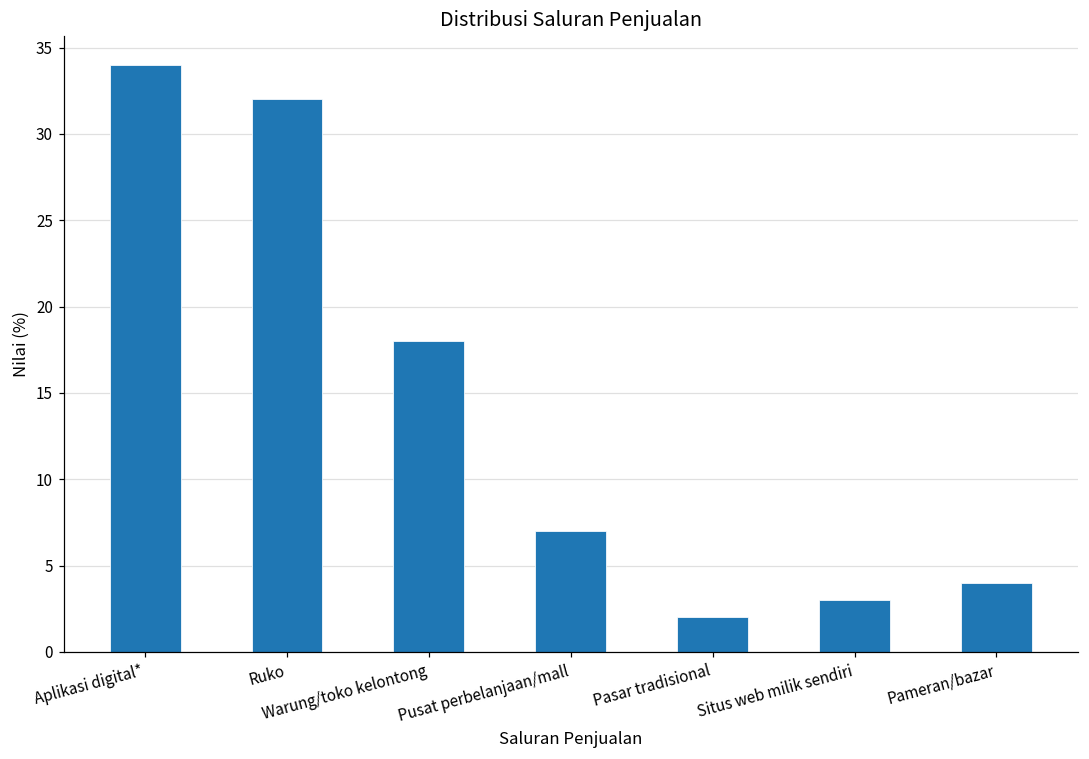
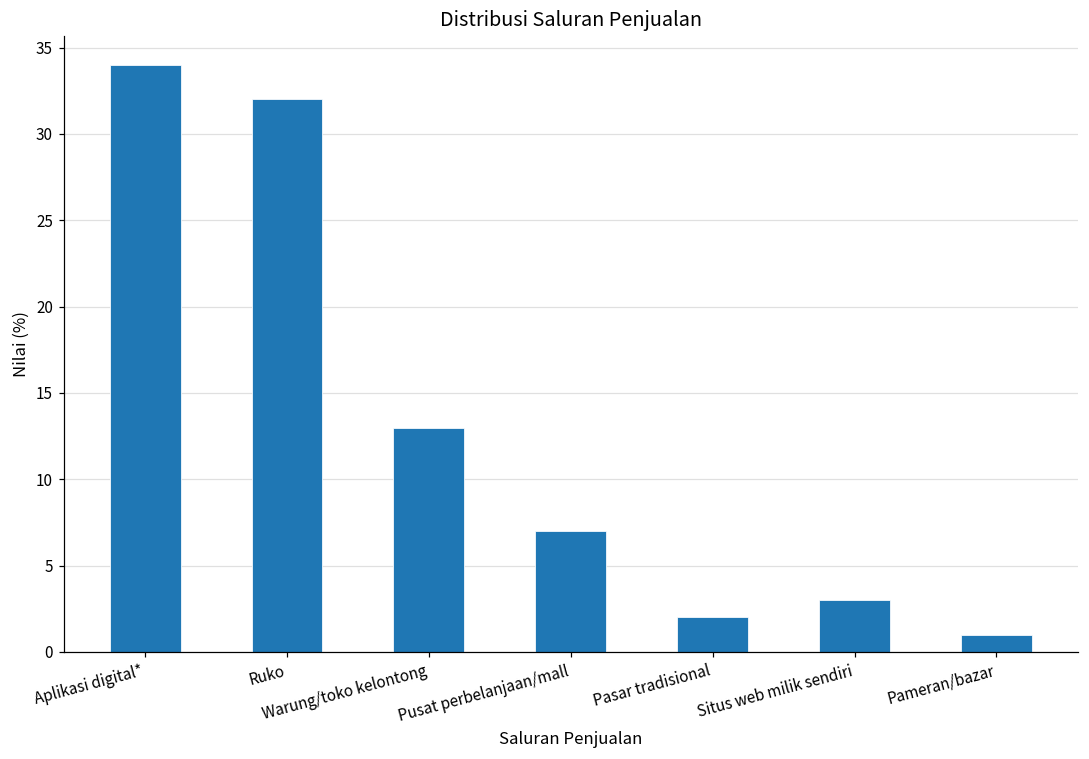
Warung/toko kelontong: 18 -> 13
Pameran/bazar: 4 -> 1
